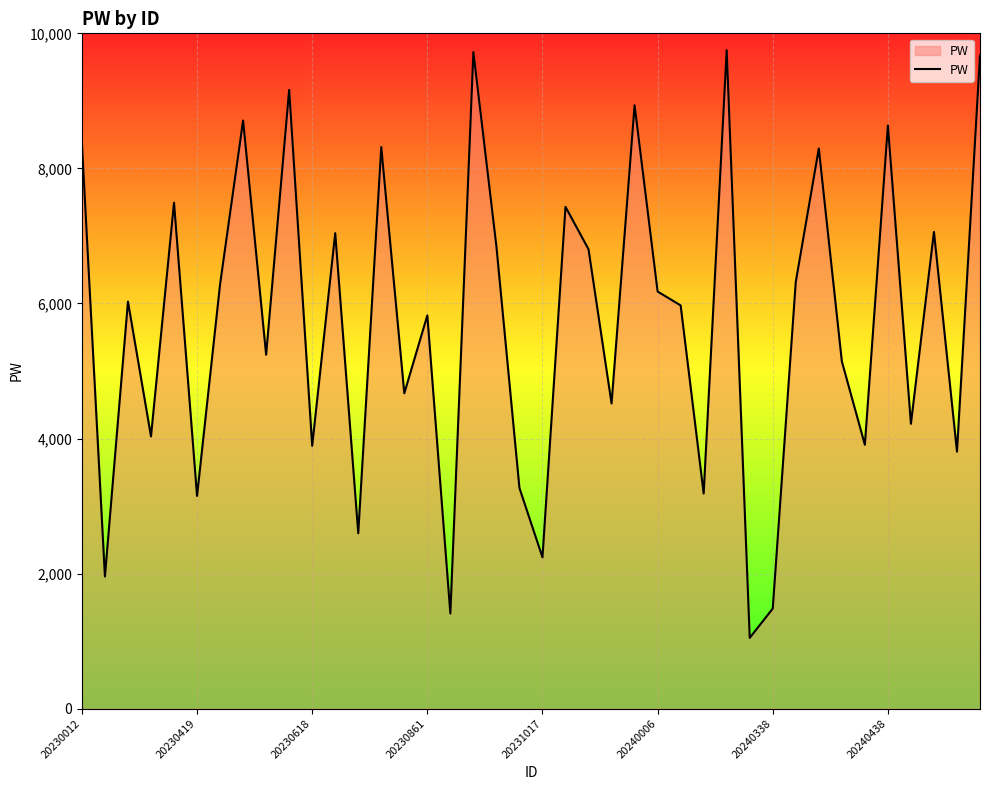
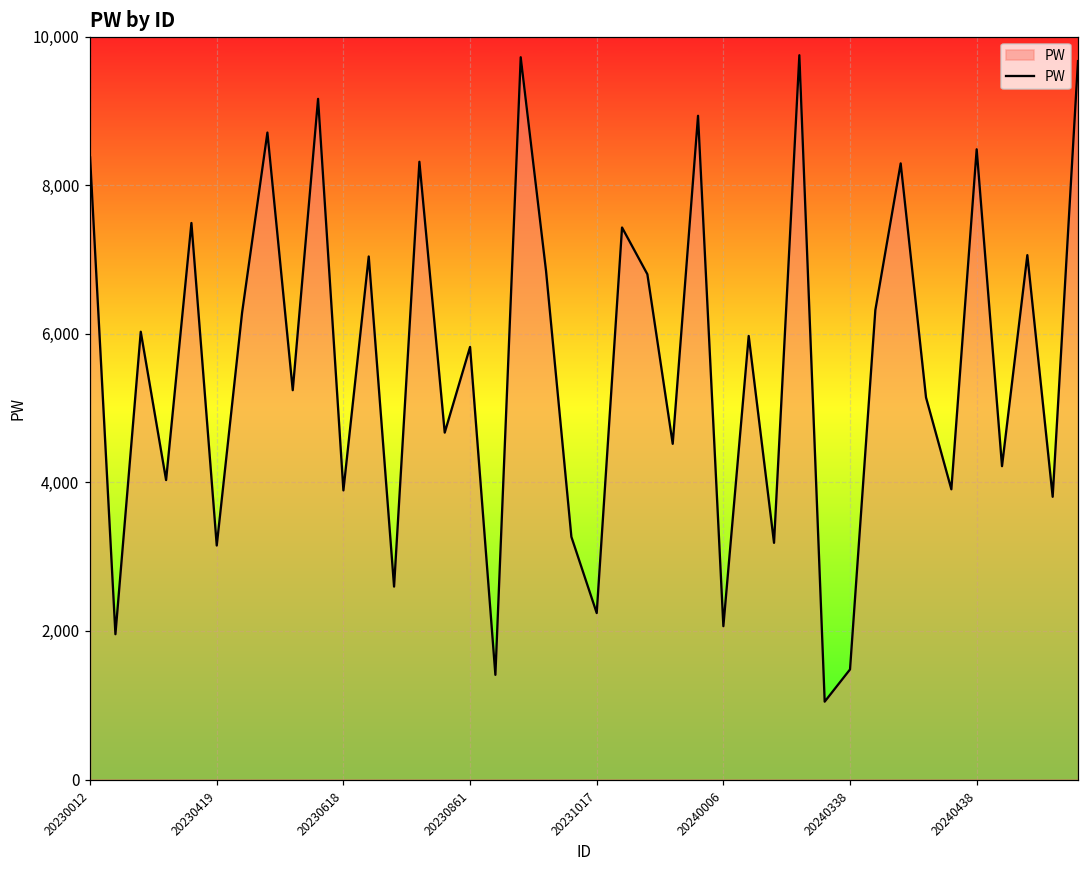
20240006: 6,200 -> 2,100
20240438: 8,600 -> 8,500
